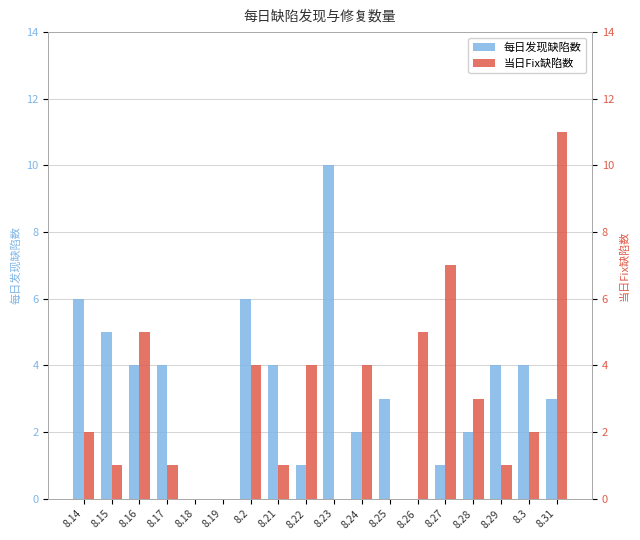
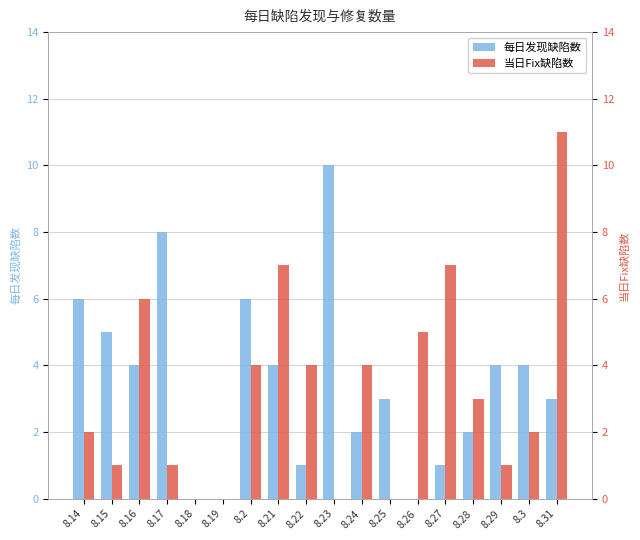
每日发现缺陷数, 8.17: 4 -> 8
当日Fix缺陷数, 8.16: 5 -> 6
当日Fix缺陷数, 8.21: 1 -> 7
